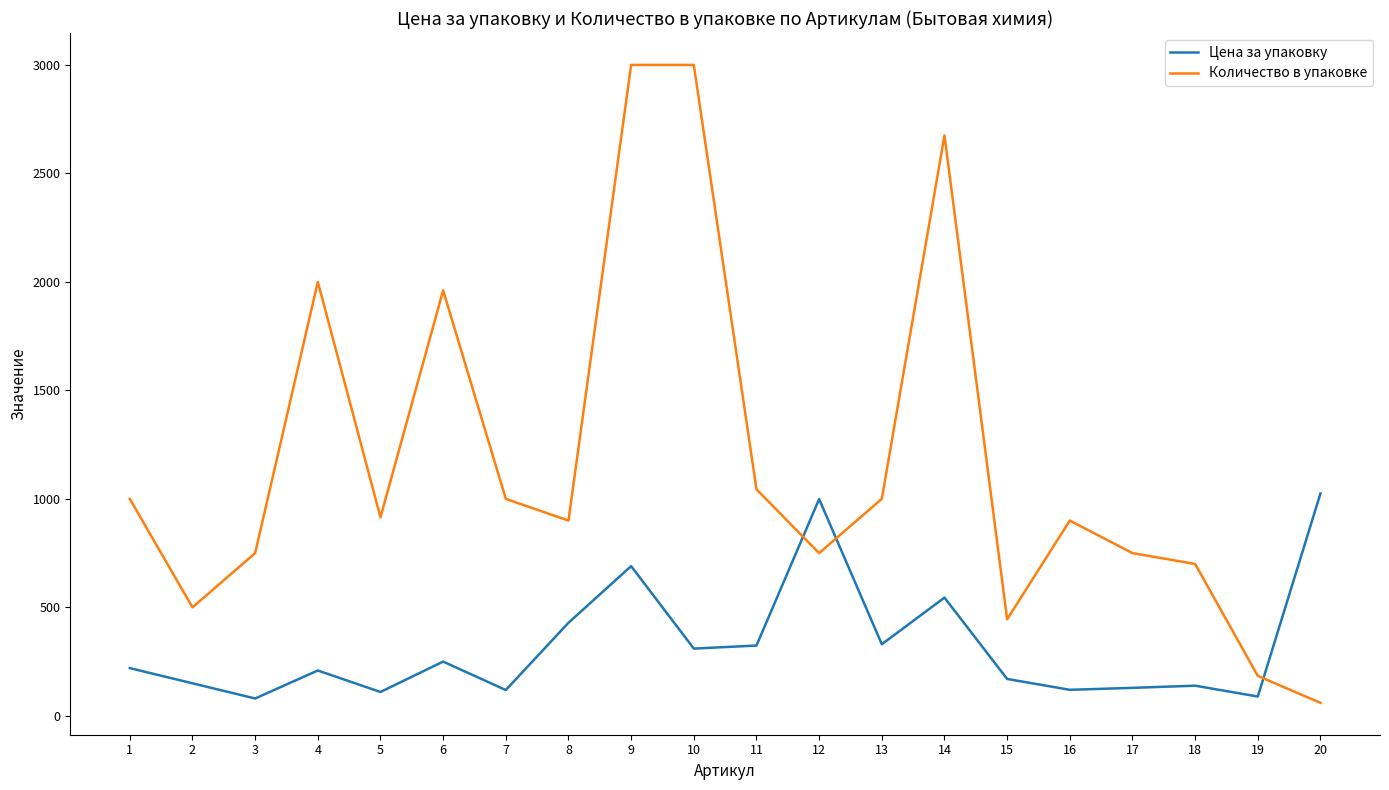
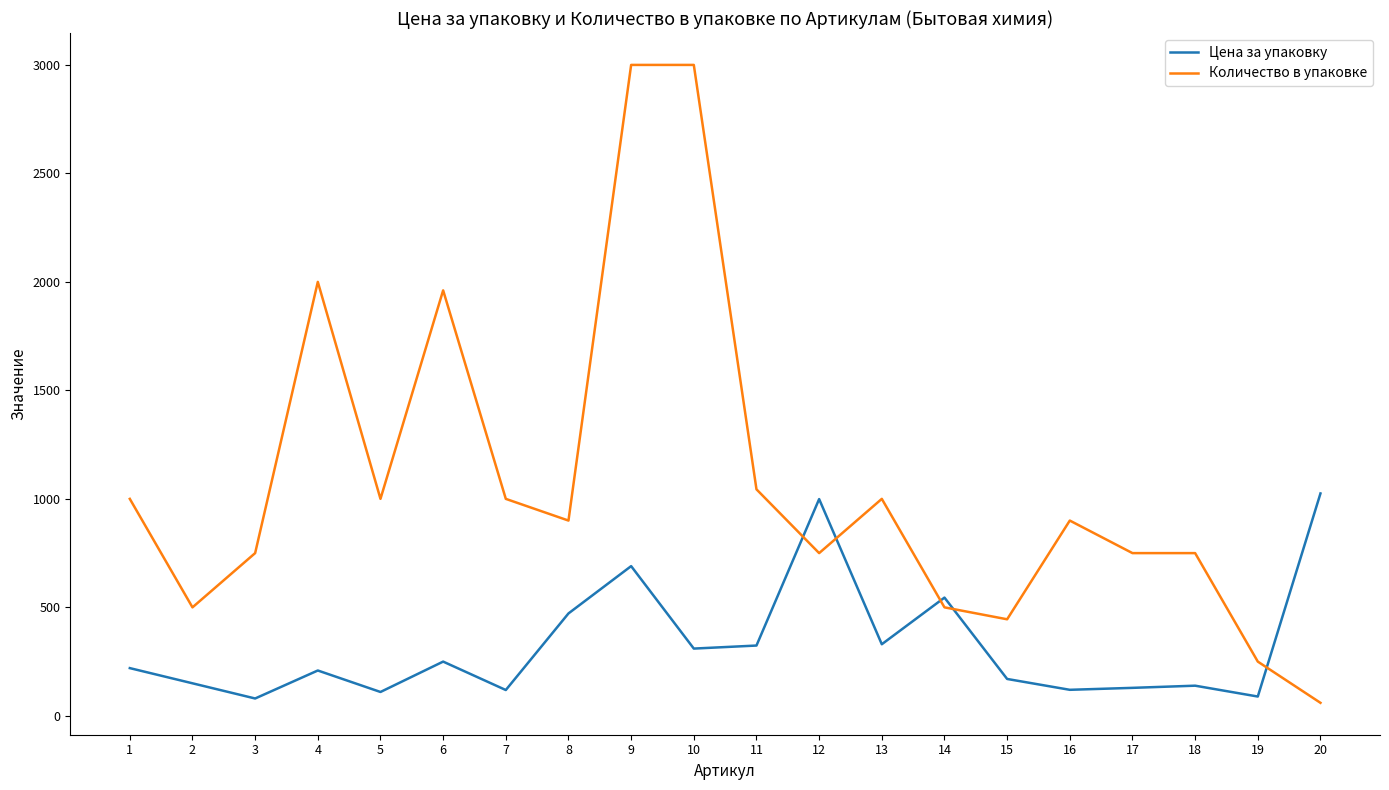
Количество в упаковке, 5: 920 -> 1000
Цена за упаковку, 8: 430 -> 470
Количество в упаковке, 14: 2680 -> 500
Количество в упаковке, 18: 700 -> 750
Количество в упаковке, 19: 180 -> 250
